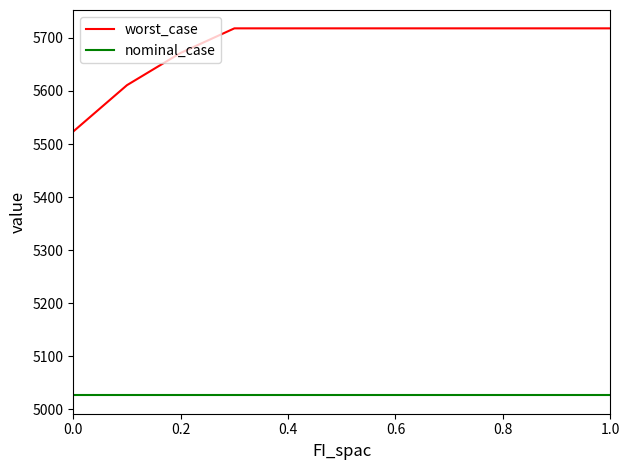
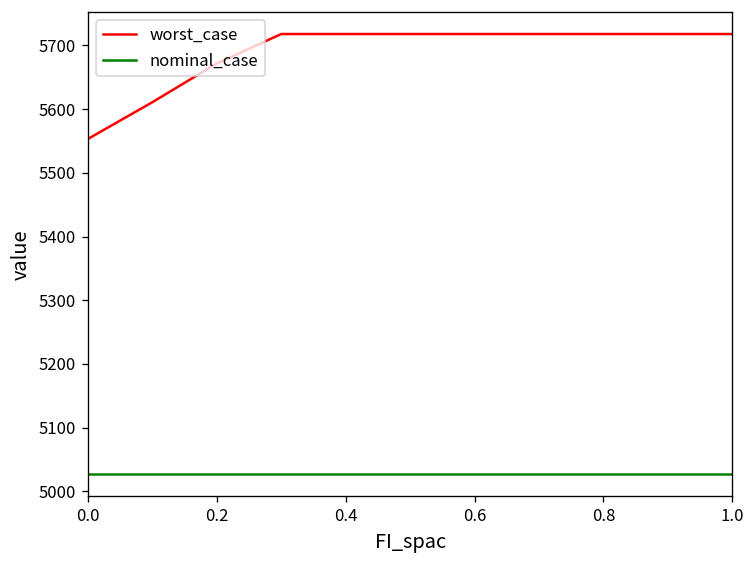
worst_case, 0.0: 5520 -> 5550
